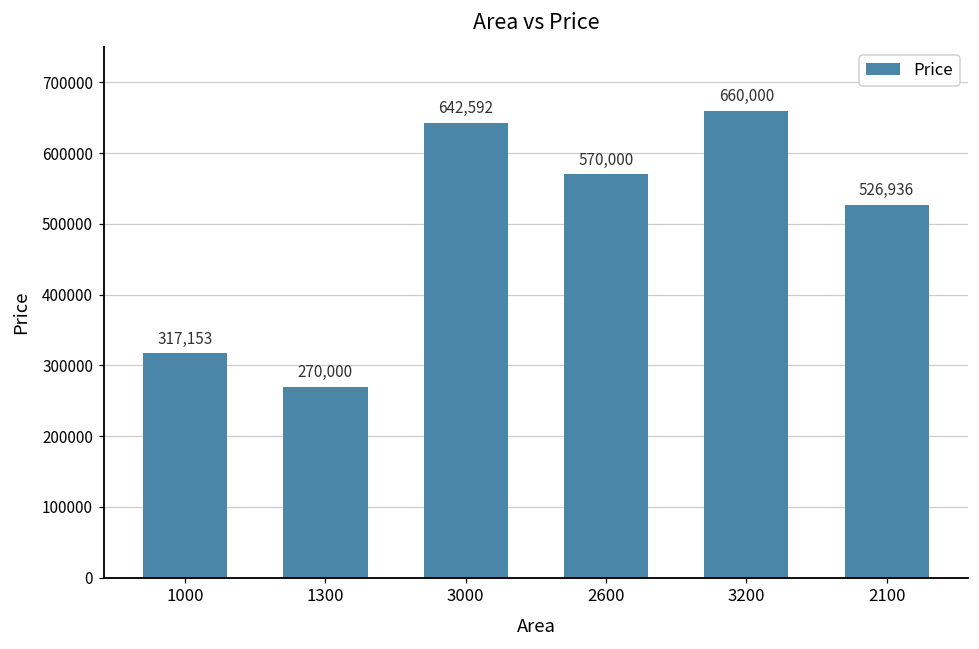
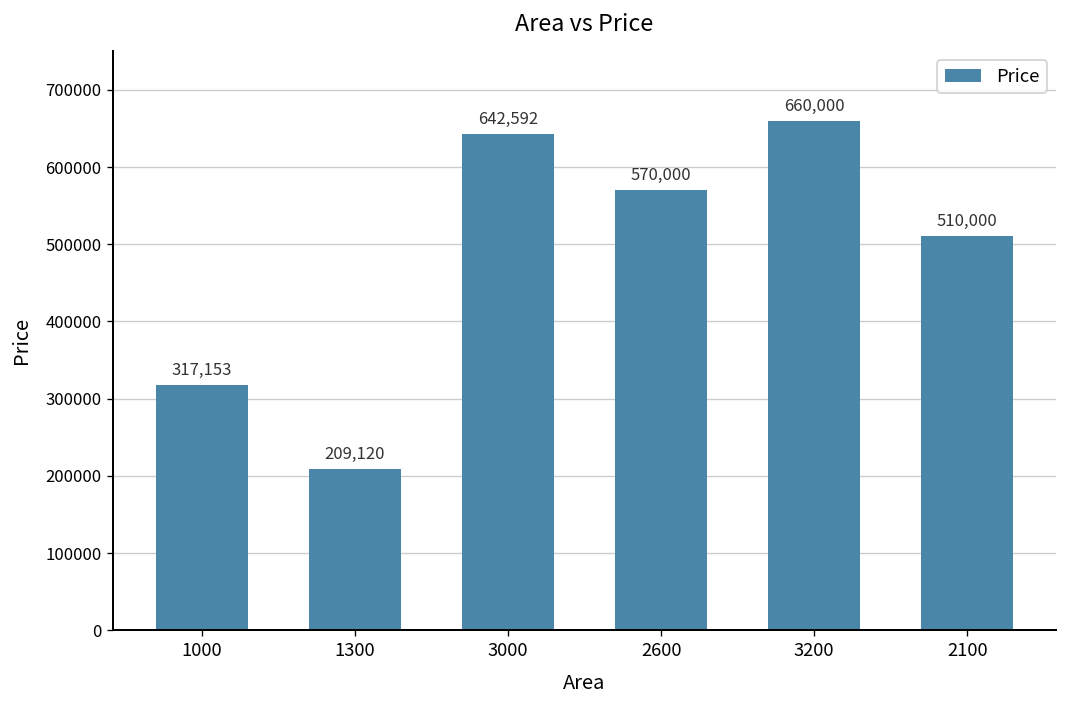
1300: 270,000 -> 209,120
2100: 526,936 -> 510,000
